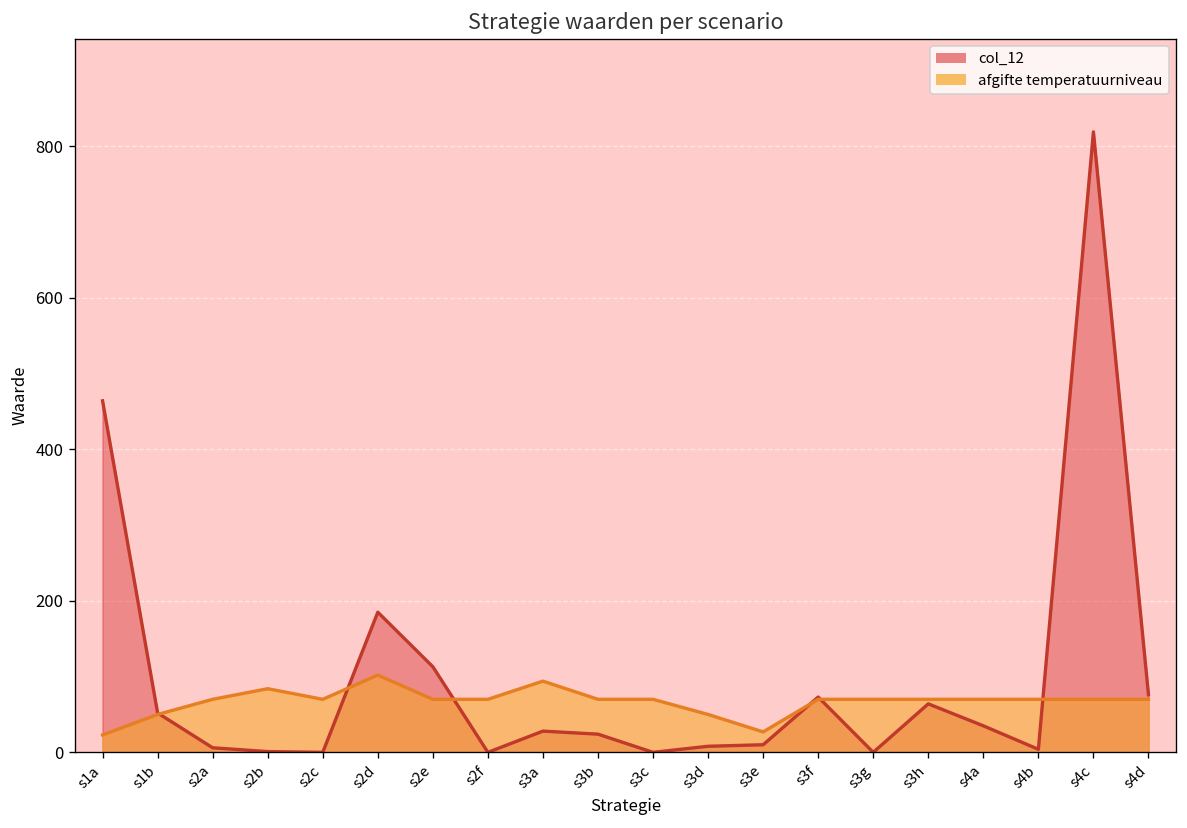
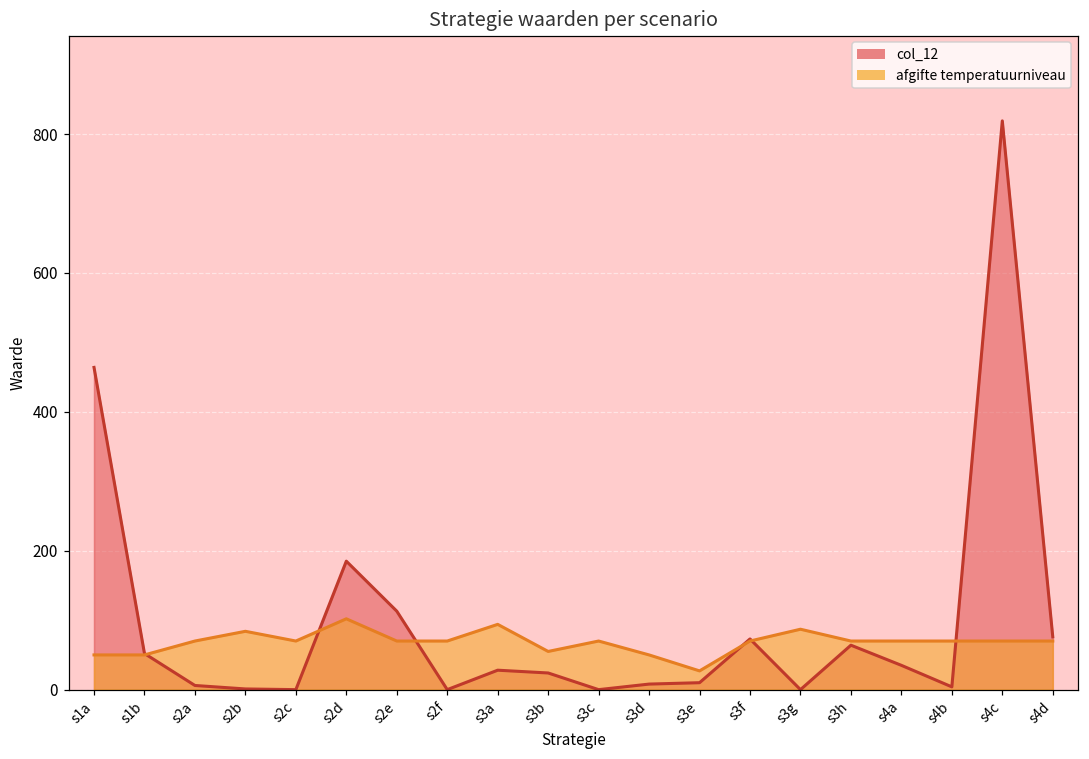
Strategie waarden per scenario, afgifte temperatuurniveau, s1a: 20 -> 50
Strategie waarden per scenario, afgifte temperatuurniveau, s3b: 70 -> 60
Strategie waarden per scenario, afgifte temperatuurniveau, s3g: 70 -> 90
